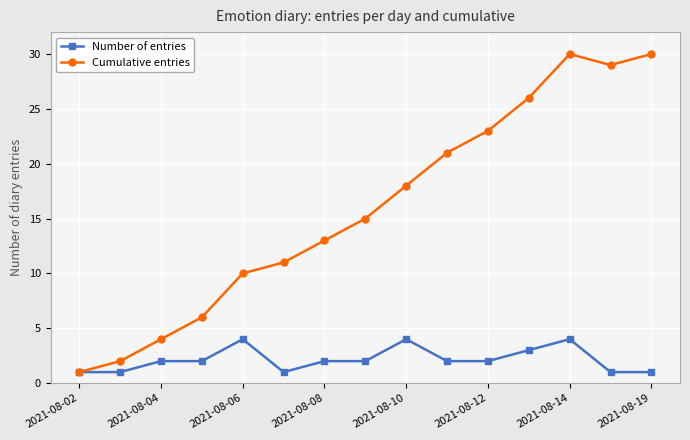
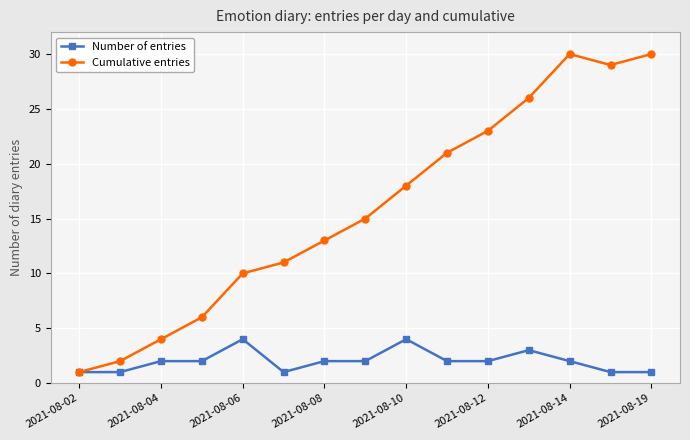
Number of entries, 2021-08-14: 4 -> 2
